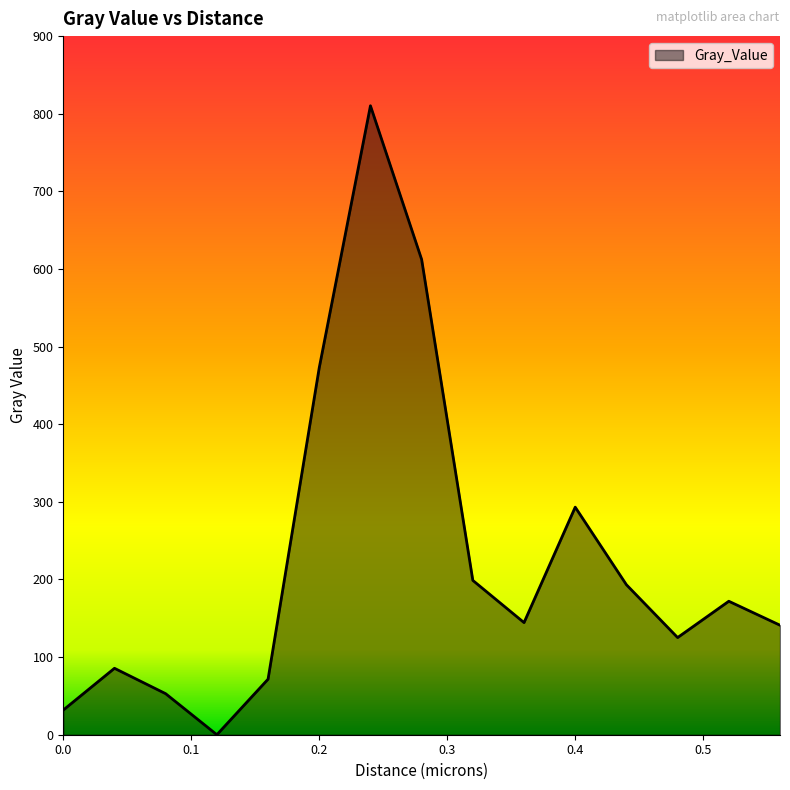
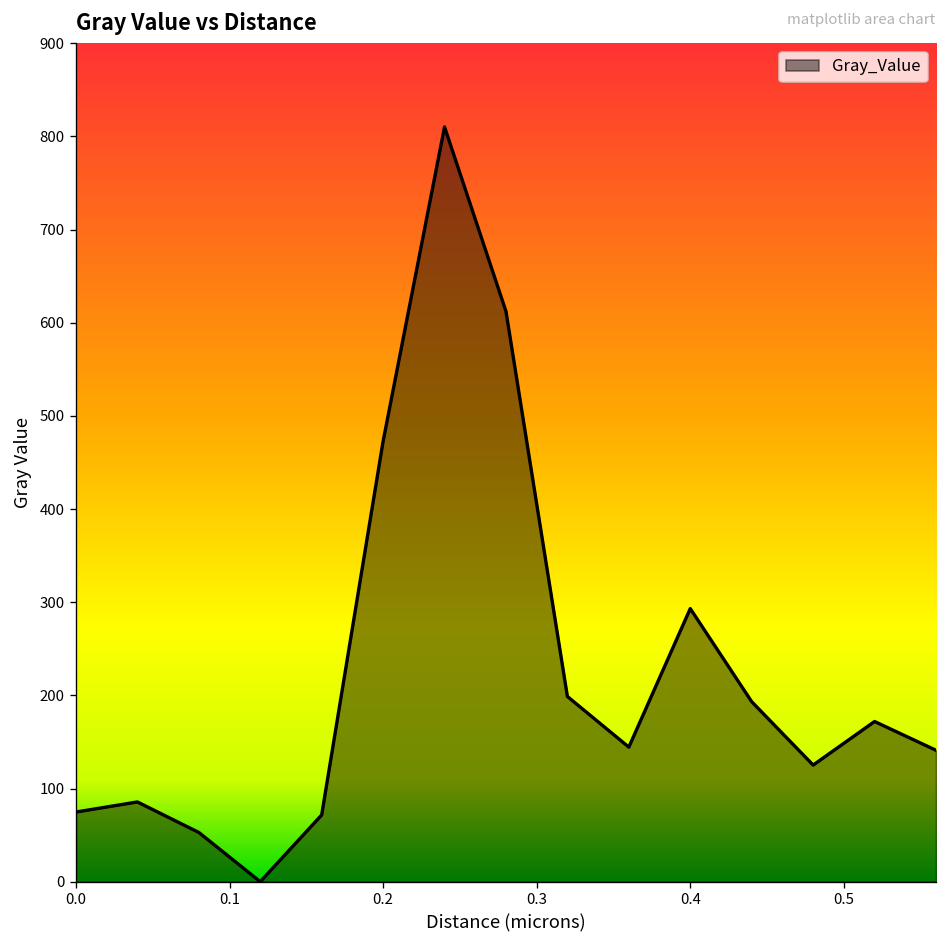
0.0: 30 -> 70
